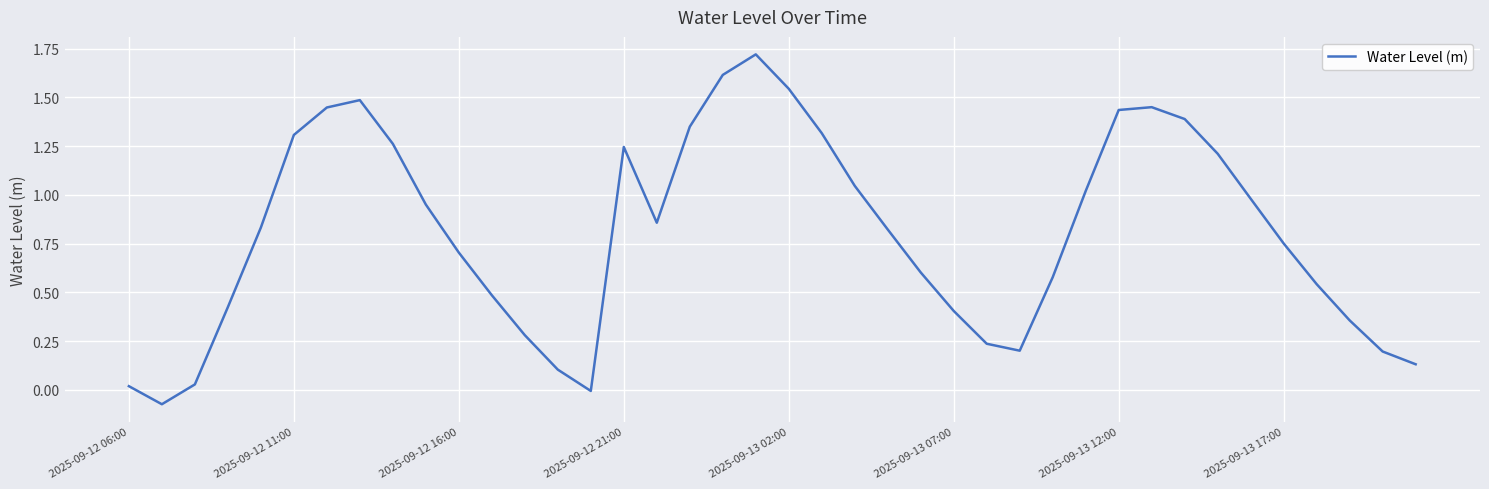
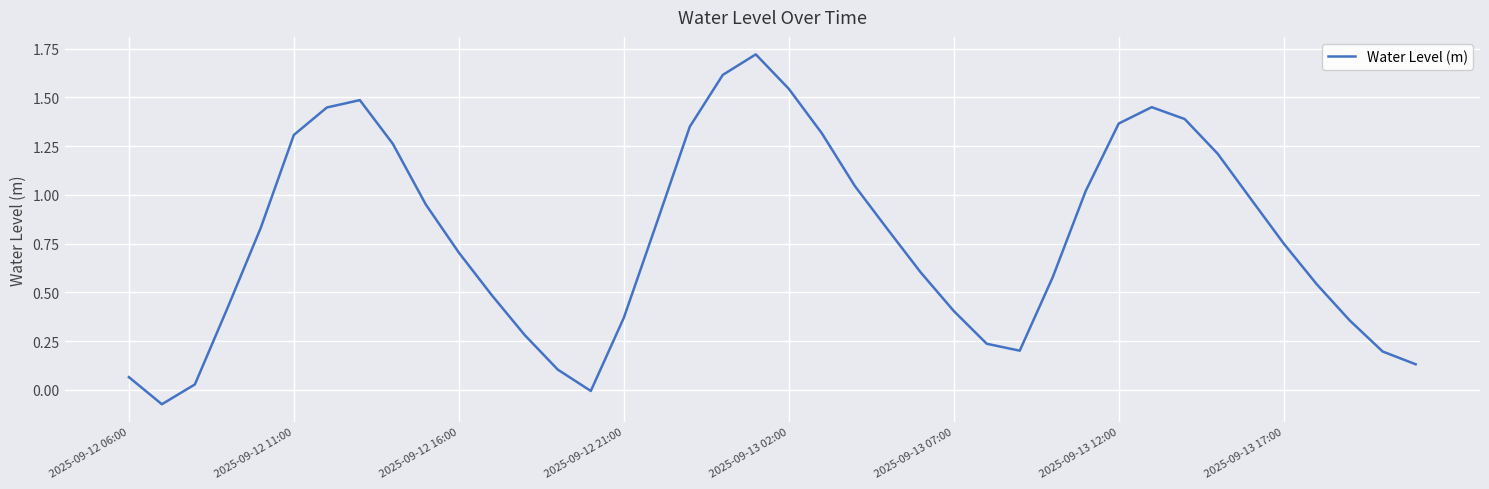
2025-09-12 06:00: 0.02 -> 0.06
2025-09-12 21:00: 1.25 -> 0.37
2025-09-13 12:00: 1.44 -> 1.37
